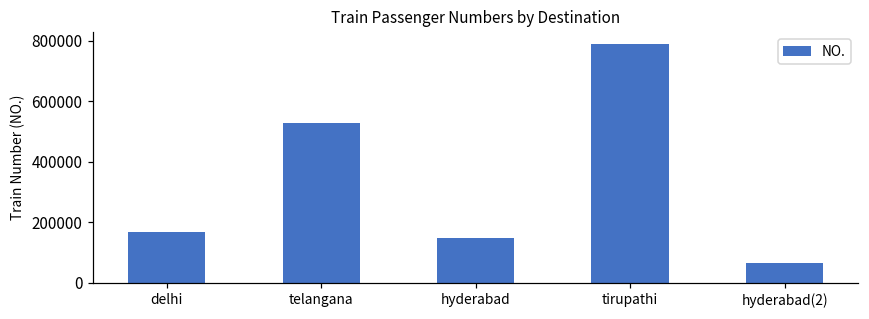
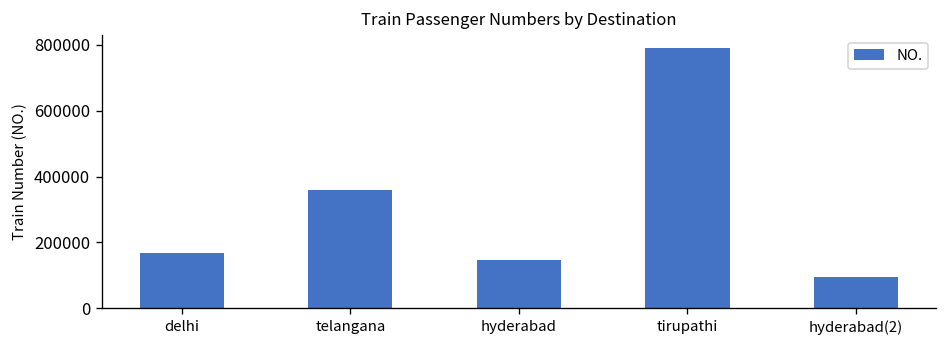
telangana: 530000 -> 360000
hyderabad(2): 60000 -> 100000
